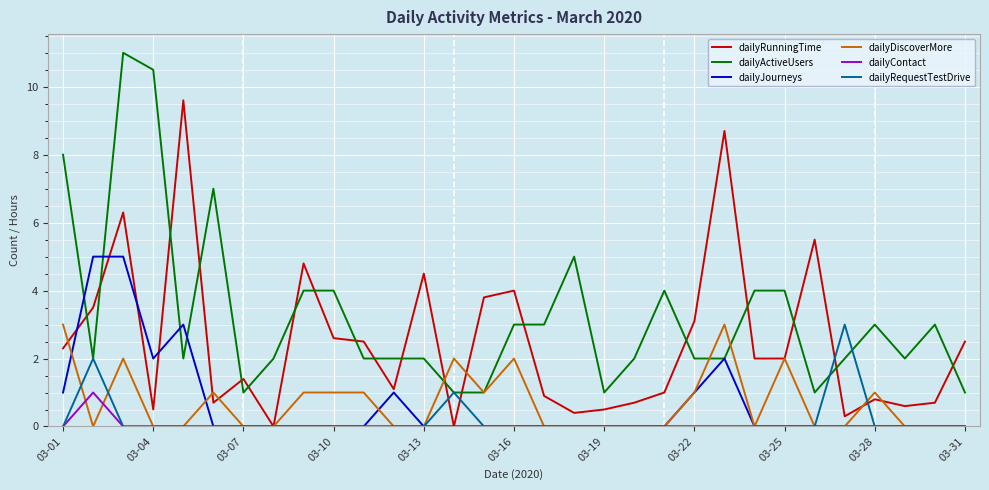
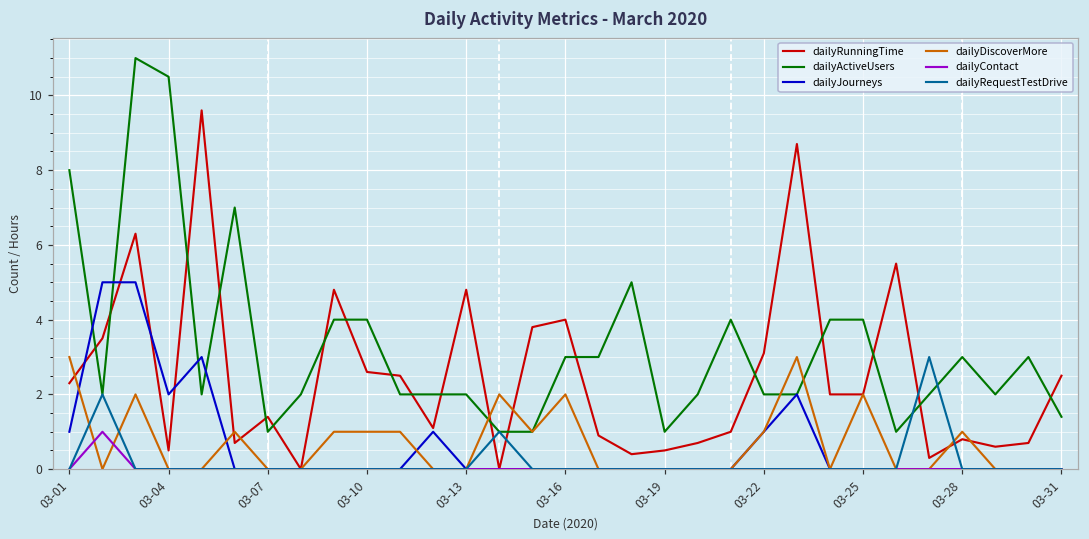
dailyRunningTime, 03-13: 4.5 -> 4.8
dailyActiveUsers, 03-31: 1.0 -> 1.4
